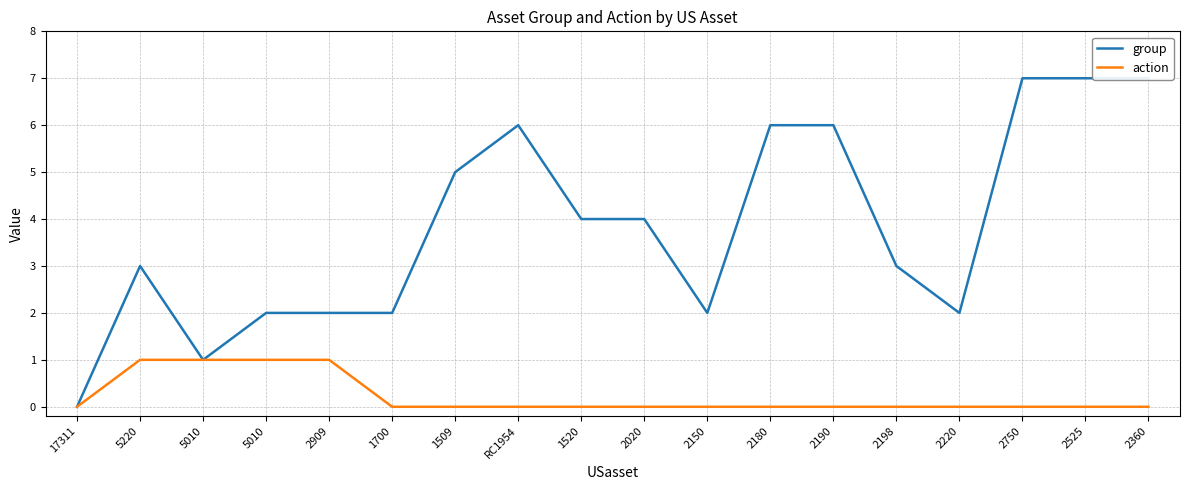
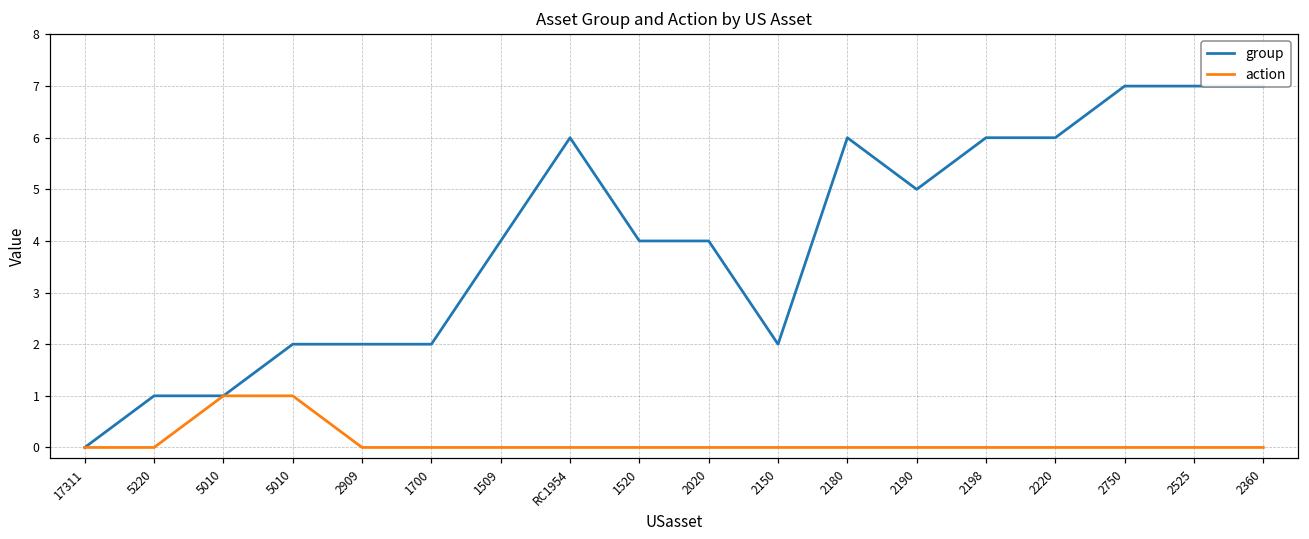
group, 5220: 3 -> 1
action, 5220: 1 -> 0
action, 2909: 1 -> 0
group, 1509: 5 -> 4
group, 2190: 6 -> 5
group, 2198: 3 -> 6
group, 2220: 2 -> 6
